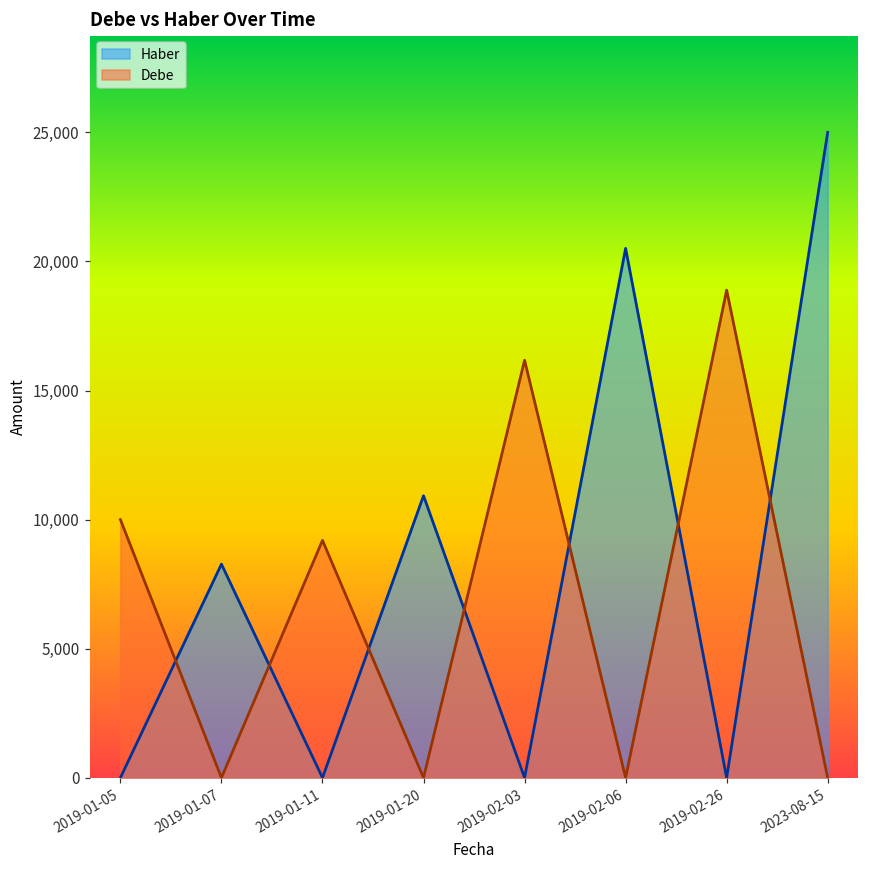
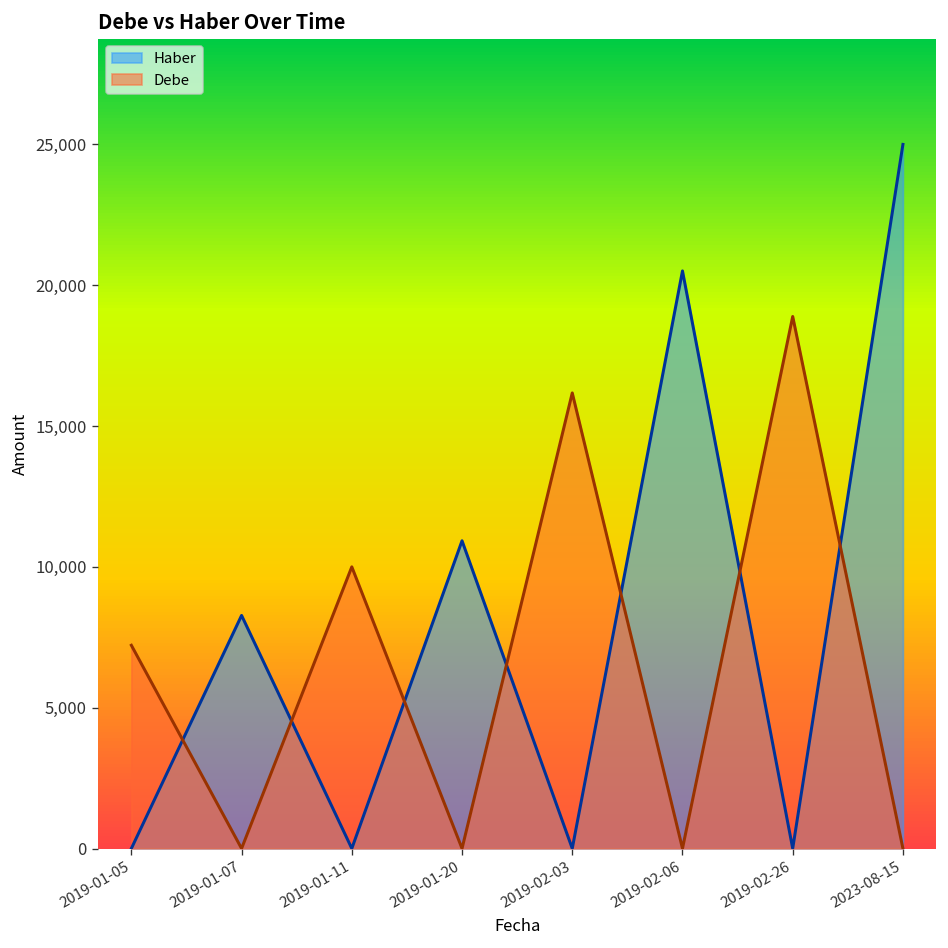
Debe, 2019-01-05: 10,000 -> 7,200
Debe, 2019-01-11: 9,200 -> 10,000
